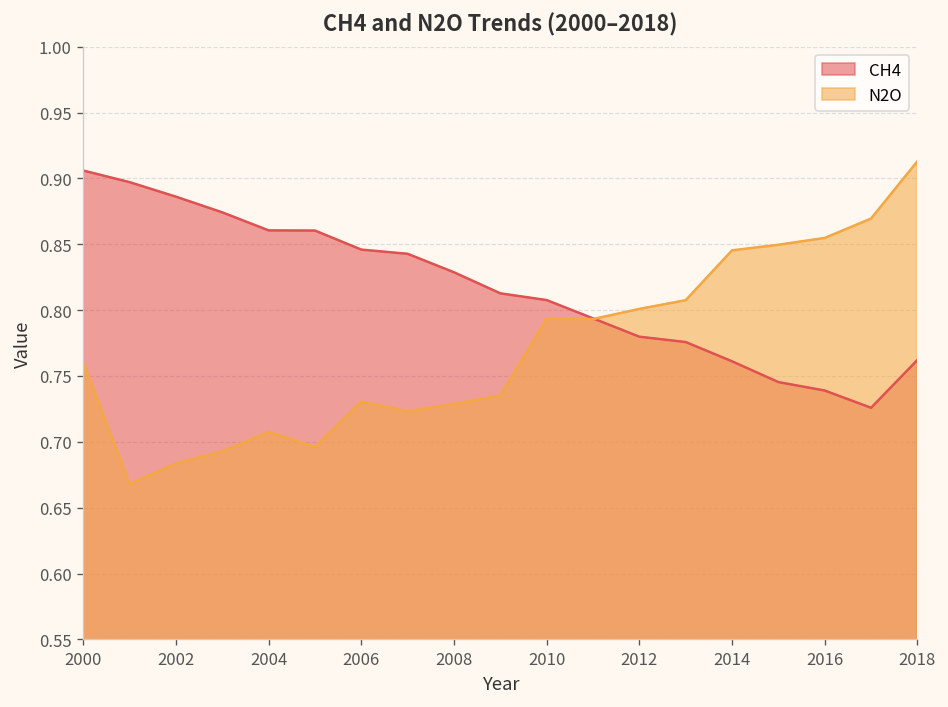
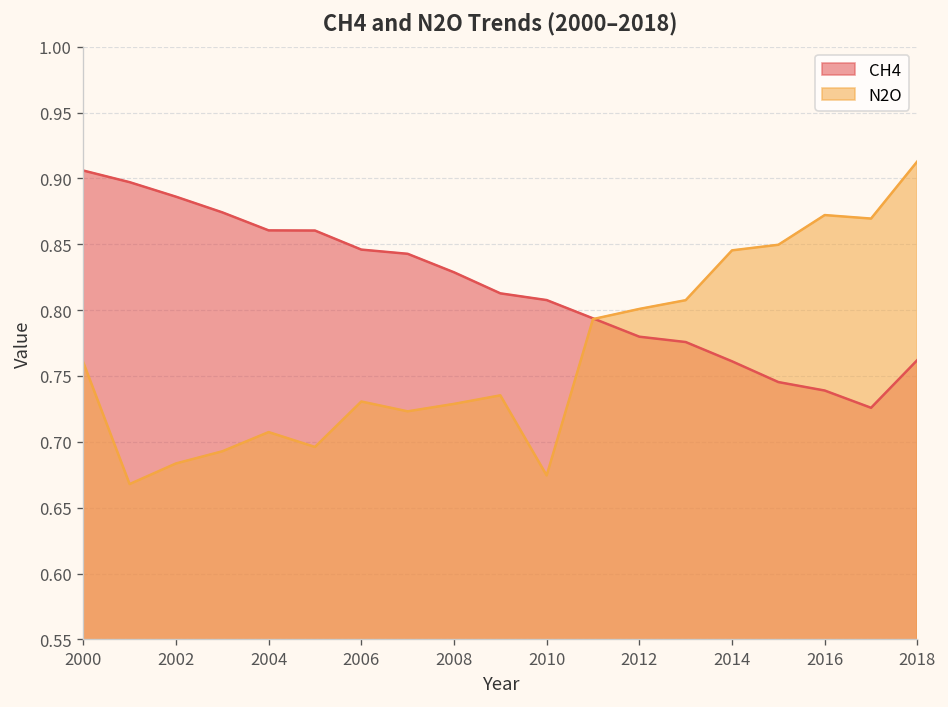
N2O, 2010: 0.793 -> 0.675
N2O, 2016: 0.855 -> 0.872
